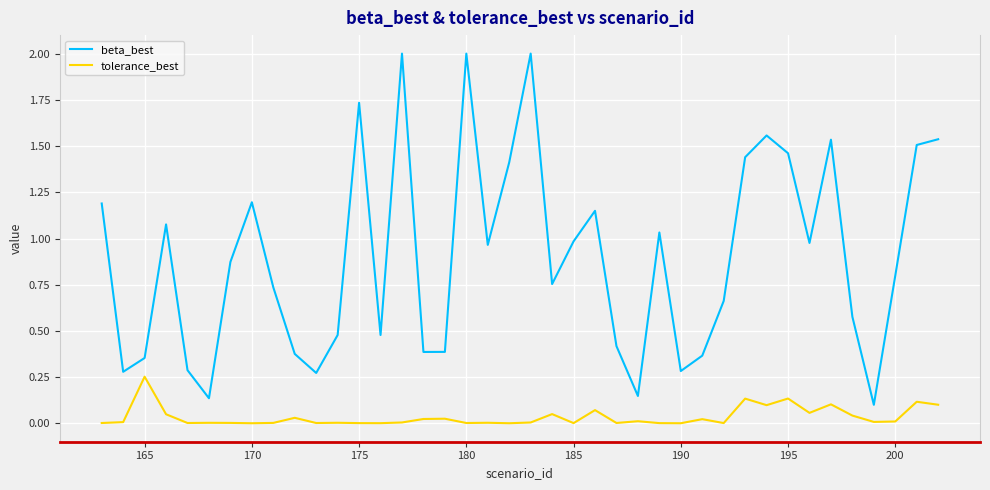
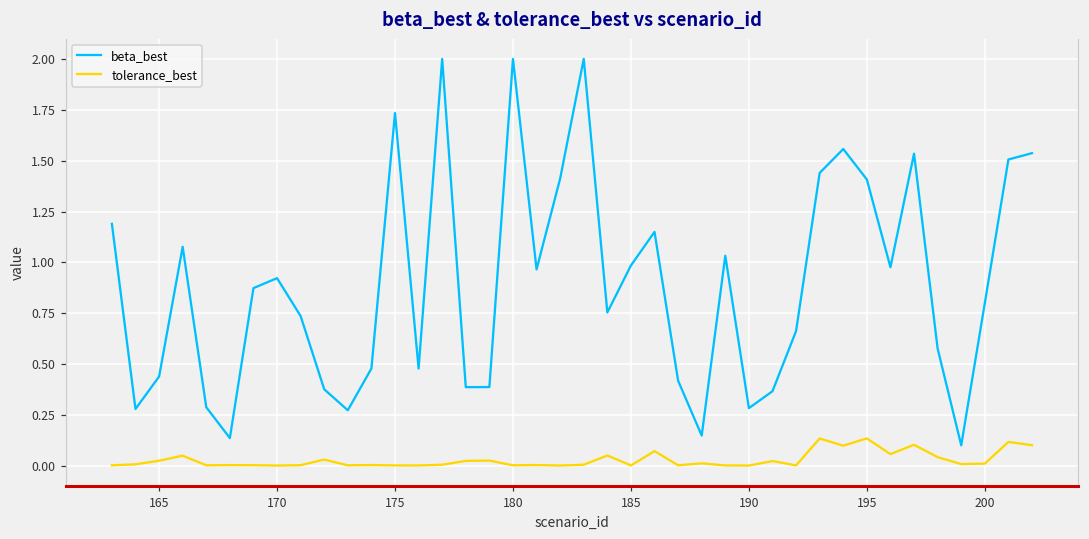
beta_best, 165: 0.35 -> 0.44
tolerance_best, 165: 0.25 -> 0.02
beta_best, 170: 1.20 -> 0.92
beta_best, 195: 1.46 -> 1.41
